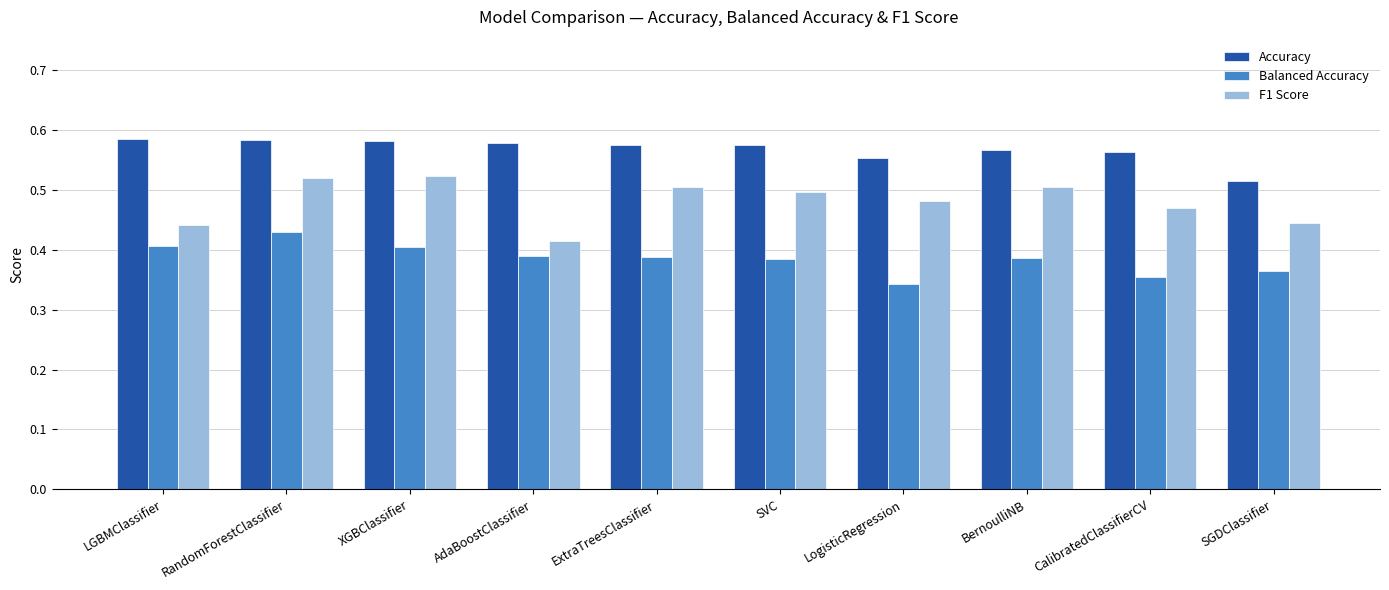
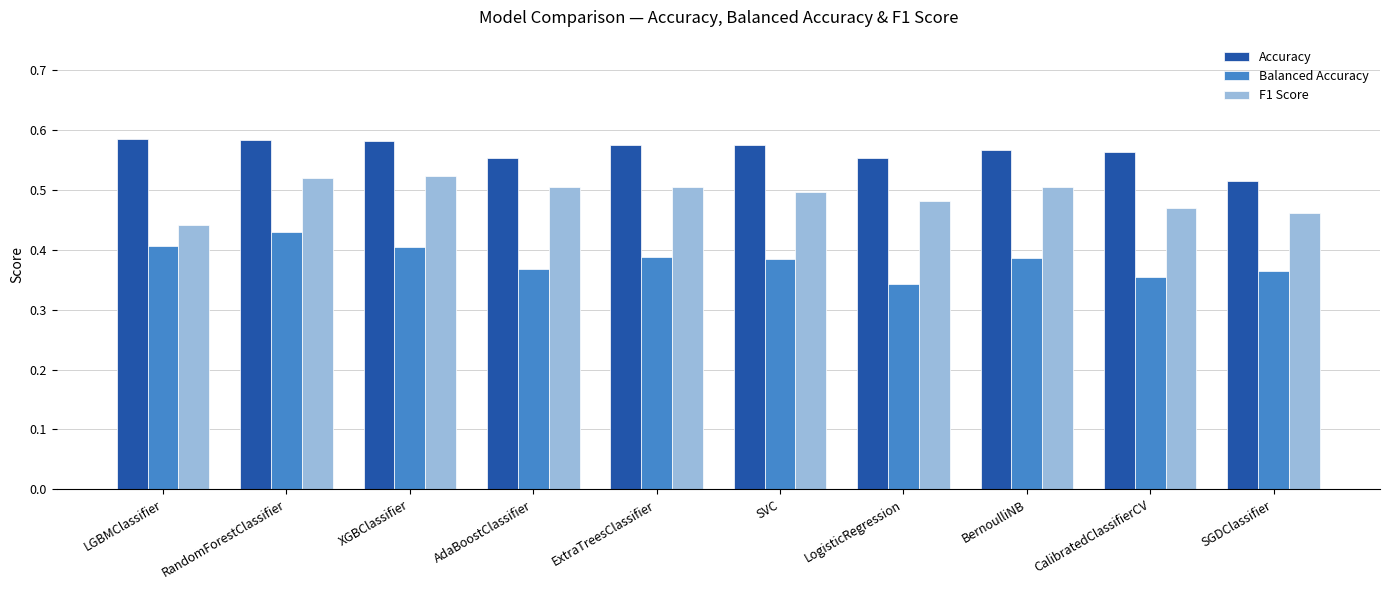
Accuracy, AdaBoostClassifier: 0.58 -> 0.55
Balanced Accuracy, AdaBoostClassifier: 0.39 -> 0.37
F1 Score, AdaBoostClassifier: 0.41 -> 0.50
F1 Score, SGDClassifier: 0.44 -> 0.46
